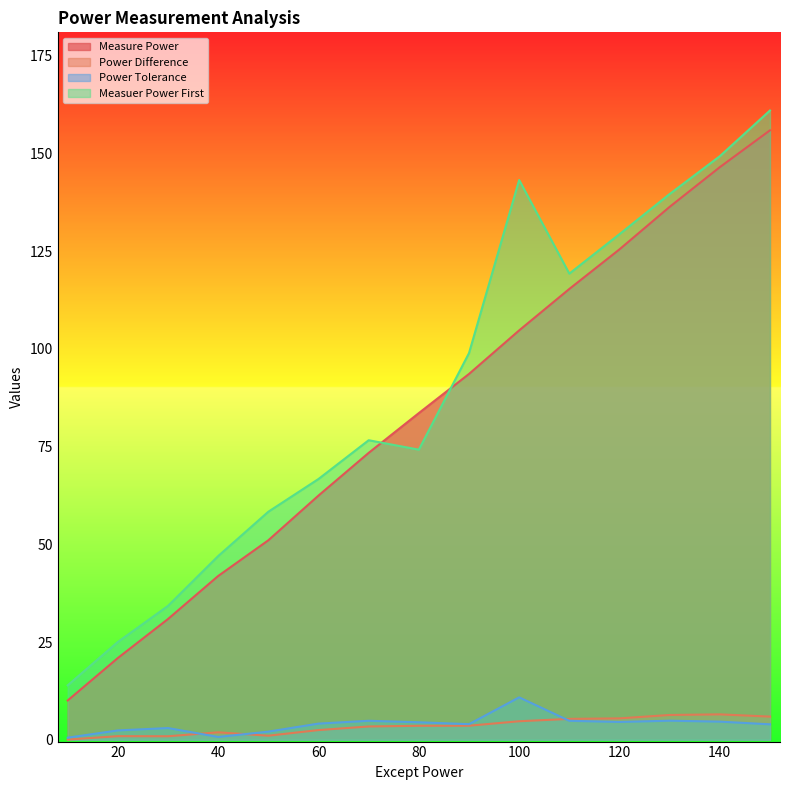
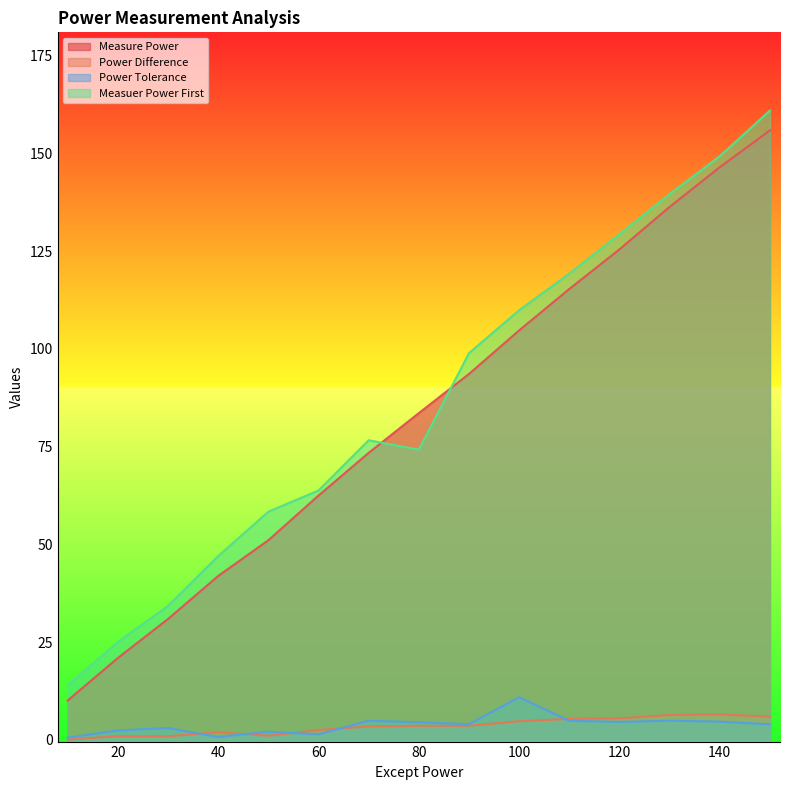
Power Tolerance, 60: 4 -> 1
Measuer Power First, 60: 67 -> 64
Measuer Power First, 100: 143 -> 110
